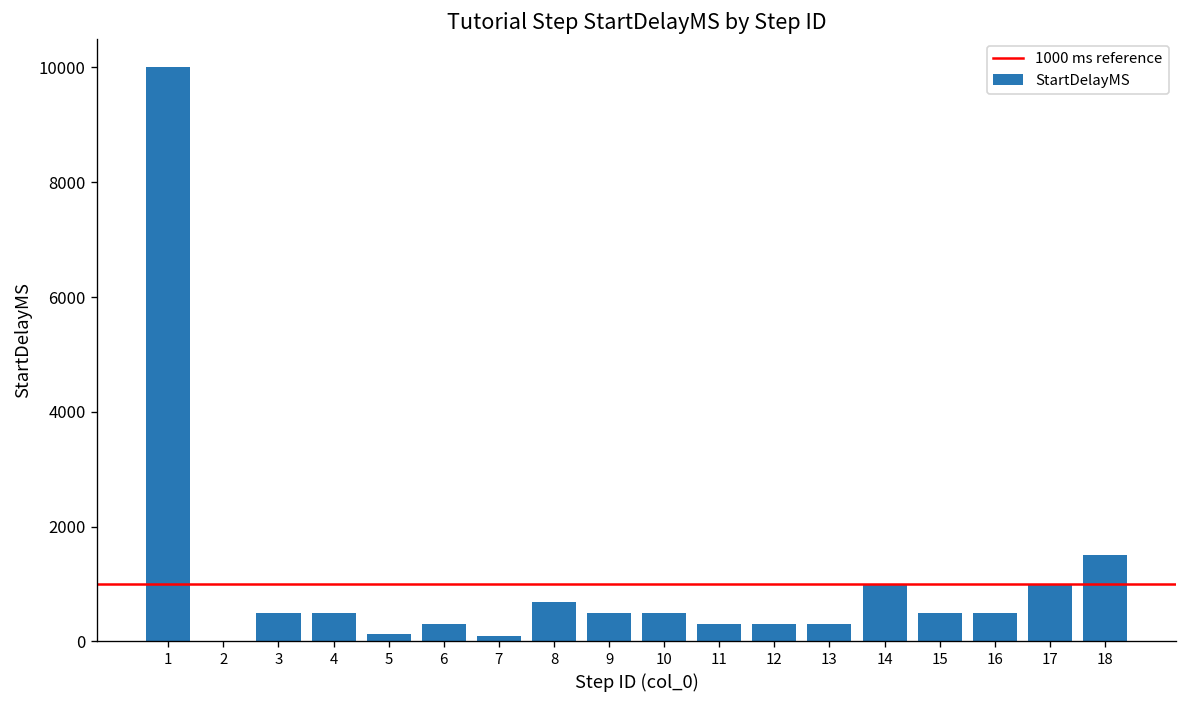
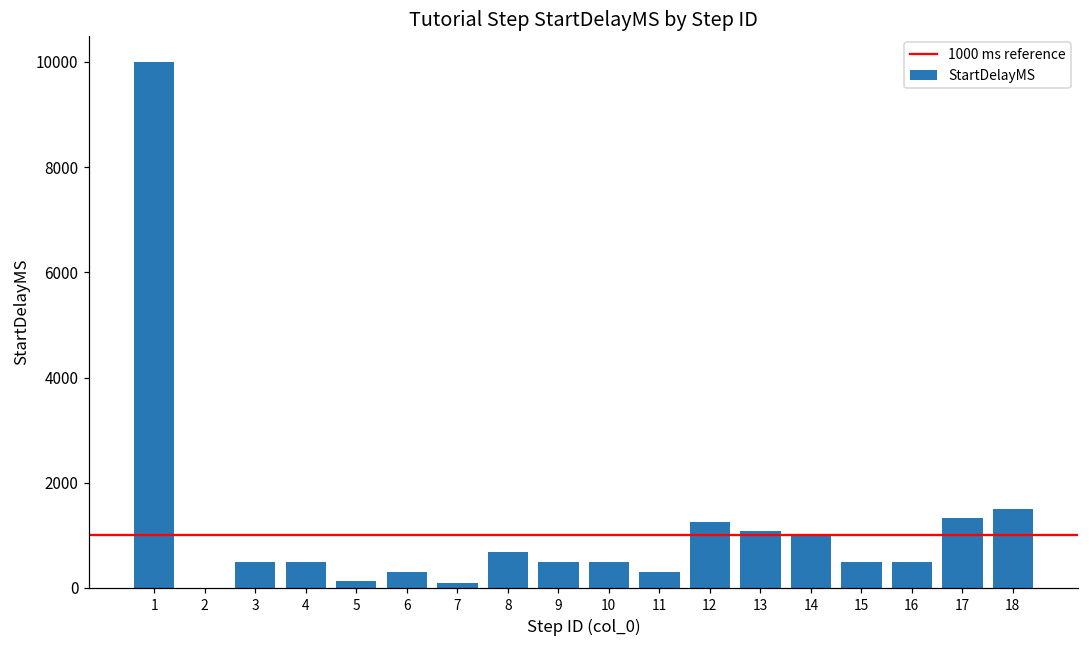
12: 300 -> 1200
13: 300 -> 1100
17: 1000 -> 1300
